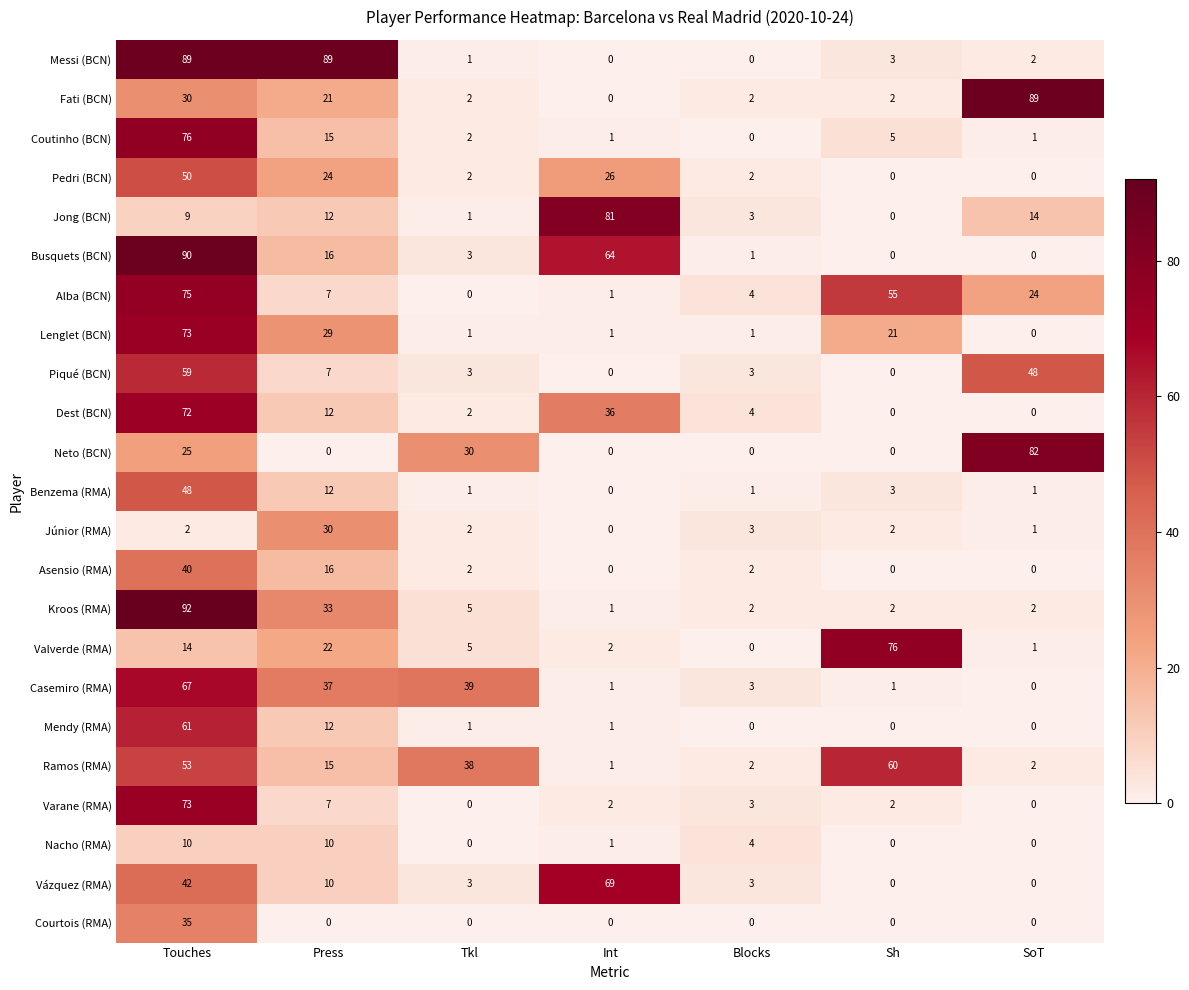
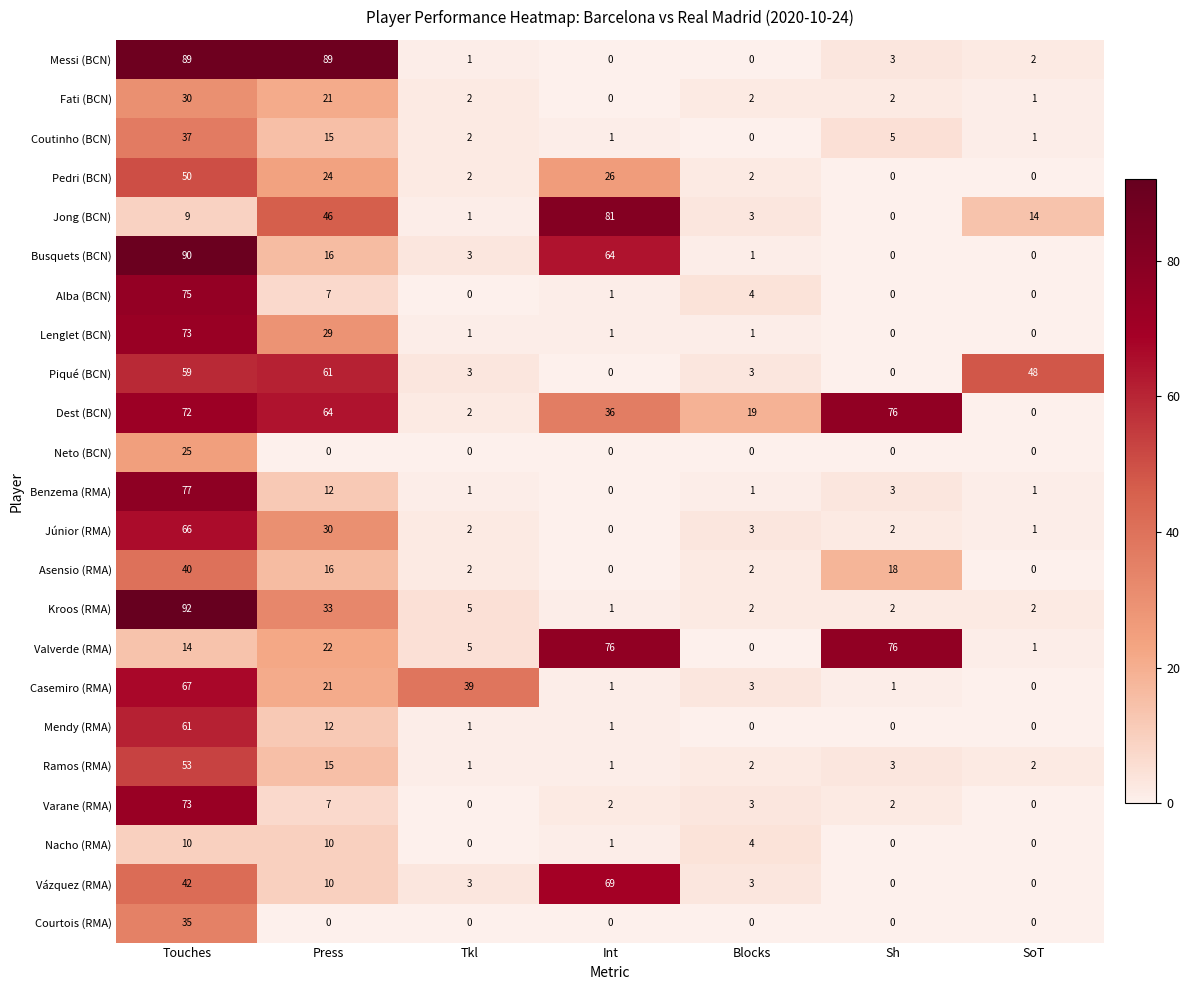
Fati (BCN), SoT: 89 -> 1
Coutinho (BCN), Touches: 76 -> 37
Jong (BCN), Press: 12 -> 46
Alba (BCN), Sh: 55 -> 0
Alba (BCN), SoT: 24 -> 0
Lenglet (BCN), Sh: 21 -> 0
Piqué (BCN), Press: 7 -> 61
Dest (BCN), Press: 12 -> 64
Dest (BCN), Blocks: 4 -> 19
Dest (BCN), Sh: 0 -> 76
Neto (BCN), Tkl: 30 -> 0
Neto (BCN), SoT: 82 -> 0
Benzema (RMA), Touches: 48 -> 77
Júnior (RMA), Touches: 2 -> 66
Asensio (RMA), Sh: 0 -> 18
Valverde (RMA), Int: 2 -> 76
Casemiro (RMA), Press: 37 -> 21
Ramos (RMA), Tkl: 38 -> 1
Ramos (RMA), Sh: 60 -> 3
